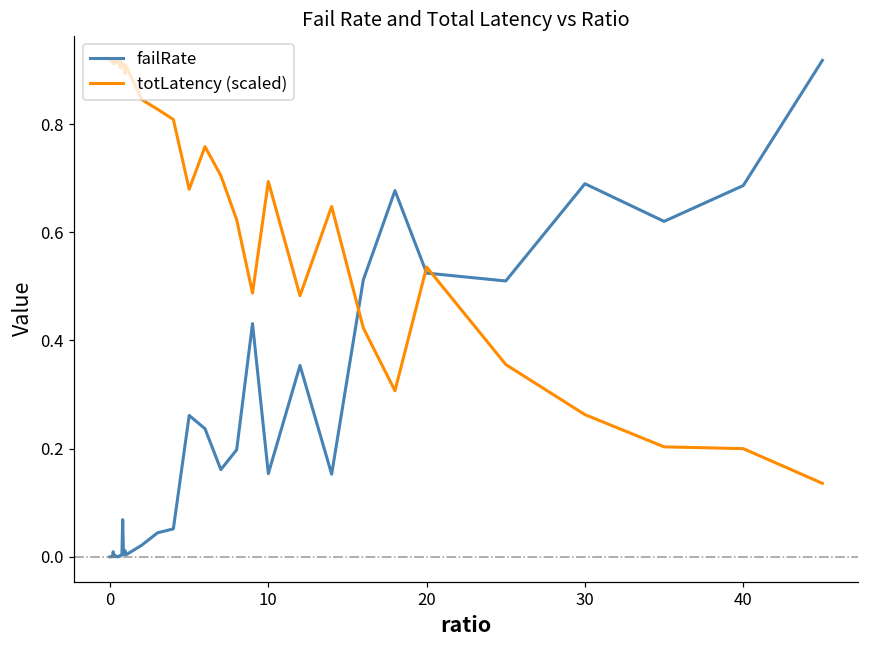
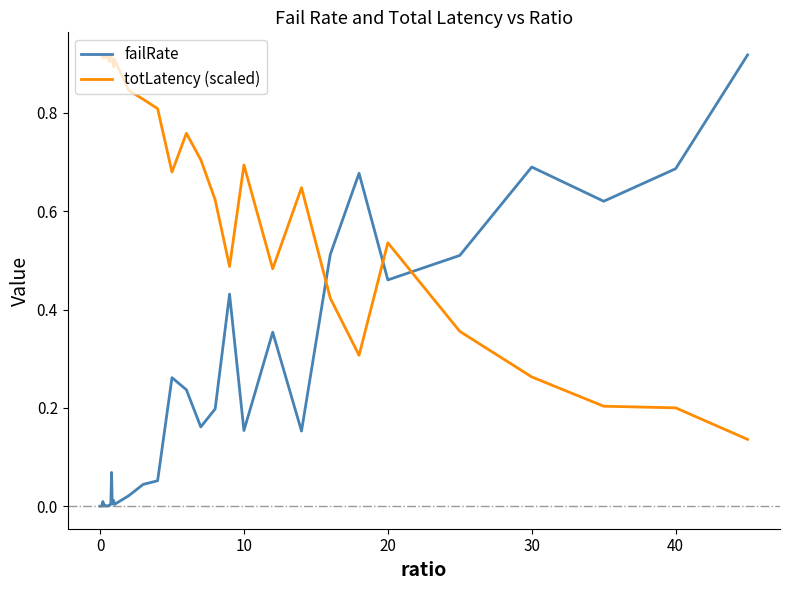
failRate, 20: 0.52 -> 0.46
